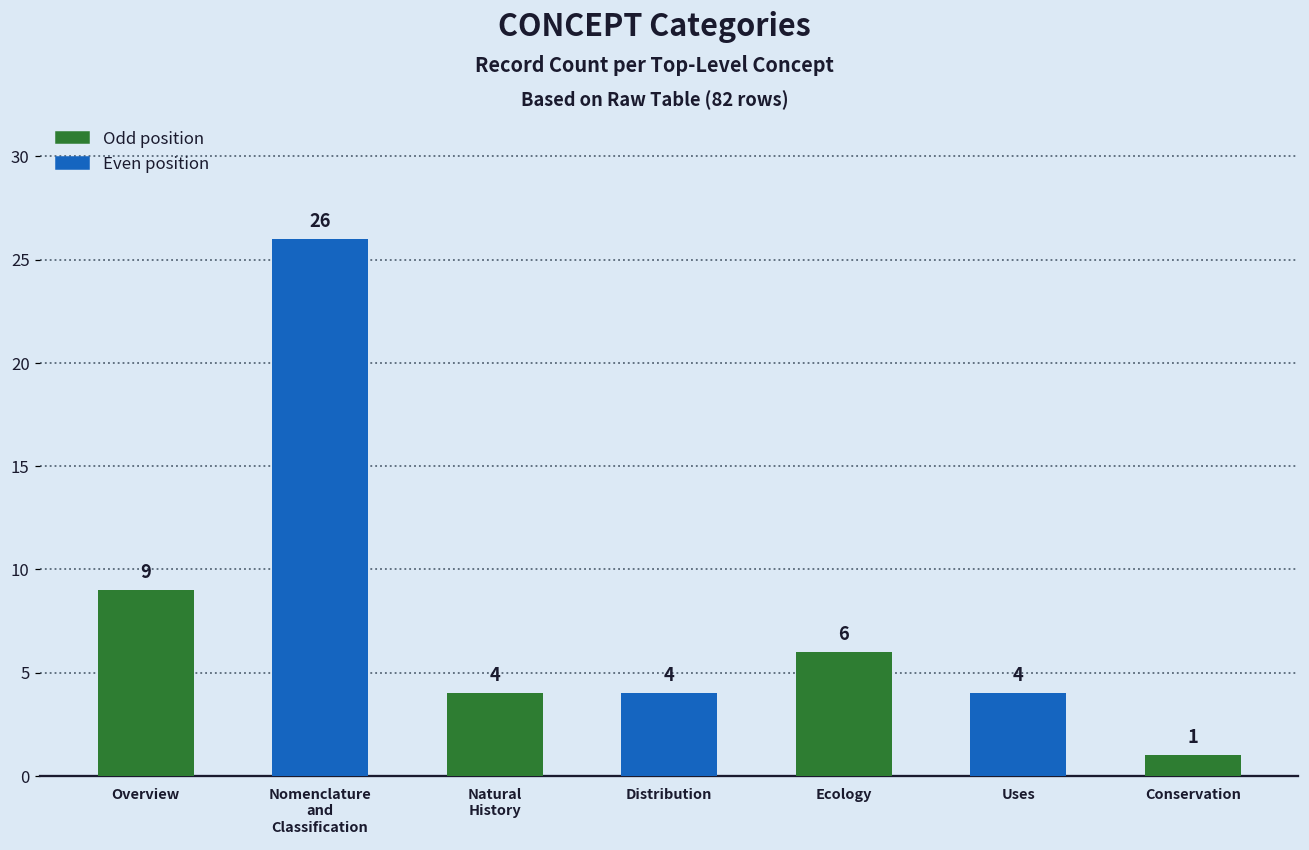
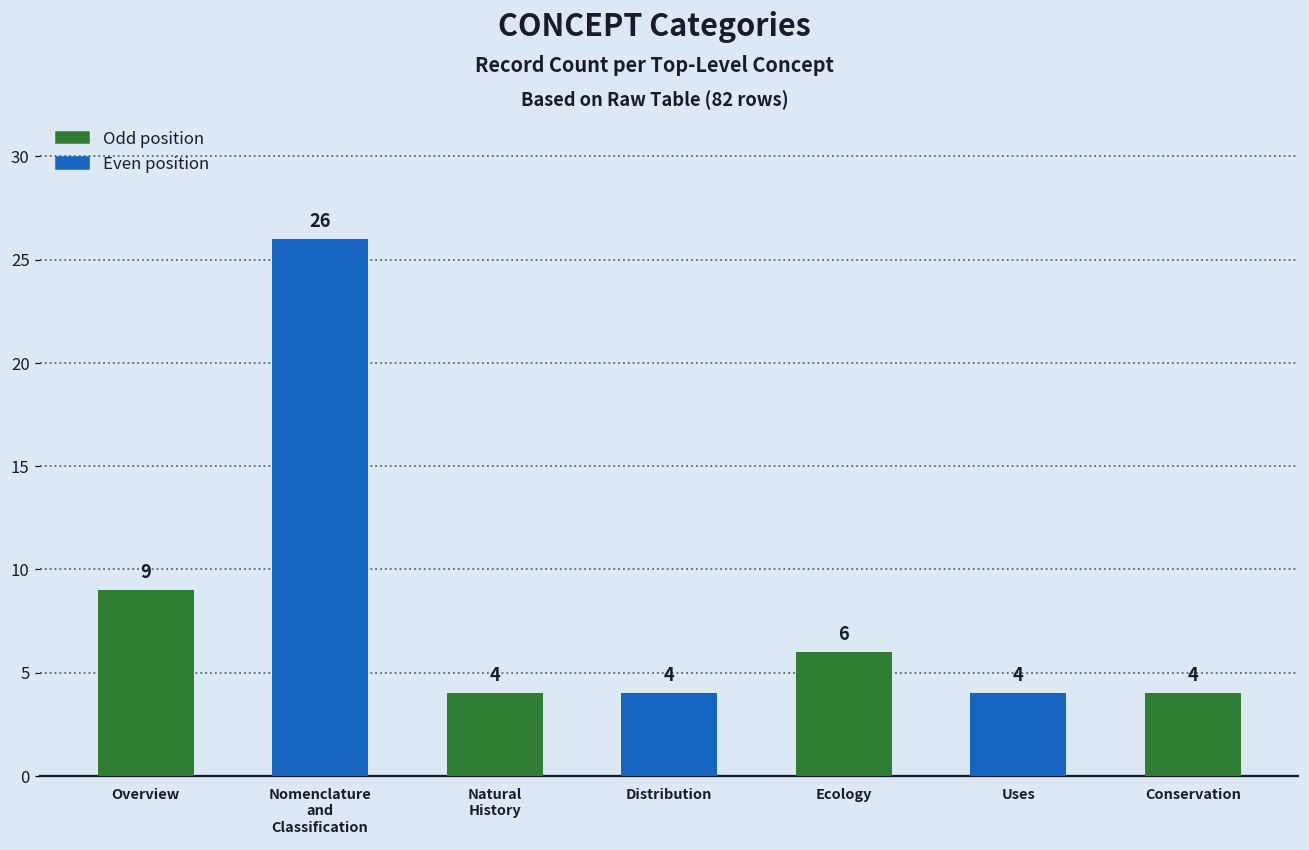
Conservation: 1 -> 4
